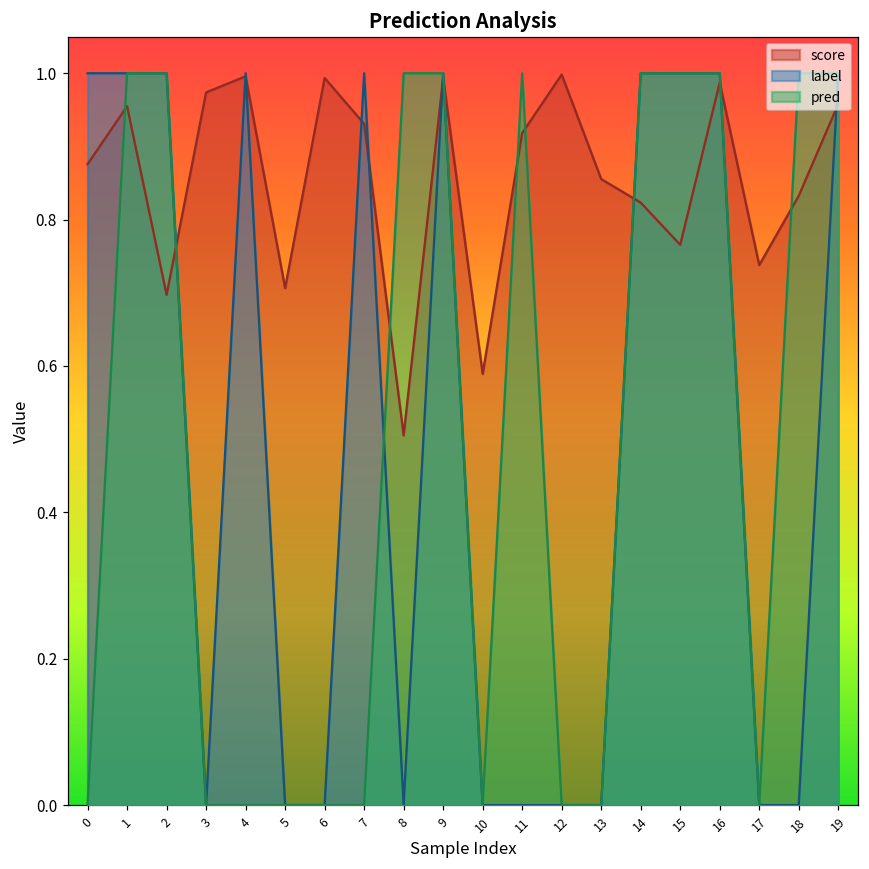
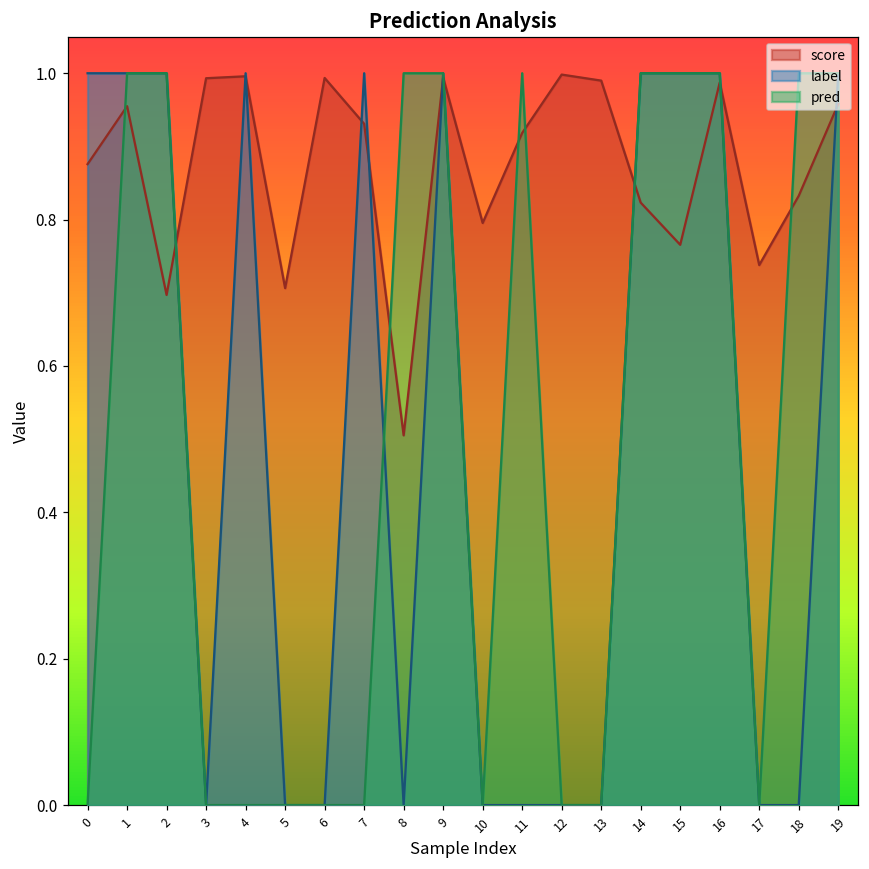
score, 3: 0.97 -> 0.99
score, 10: 0.59 -> 0.80
score, 13: 0.86 -> 0.99
